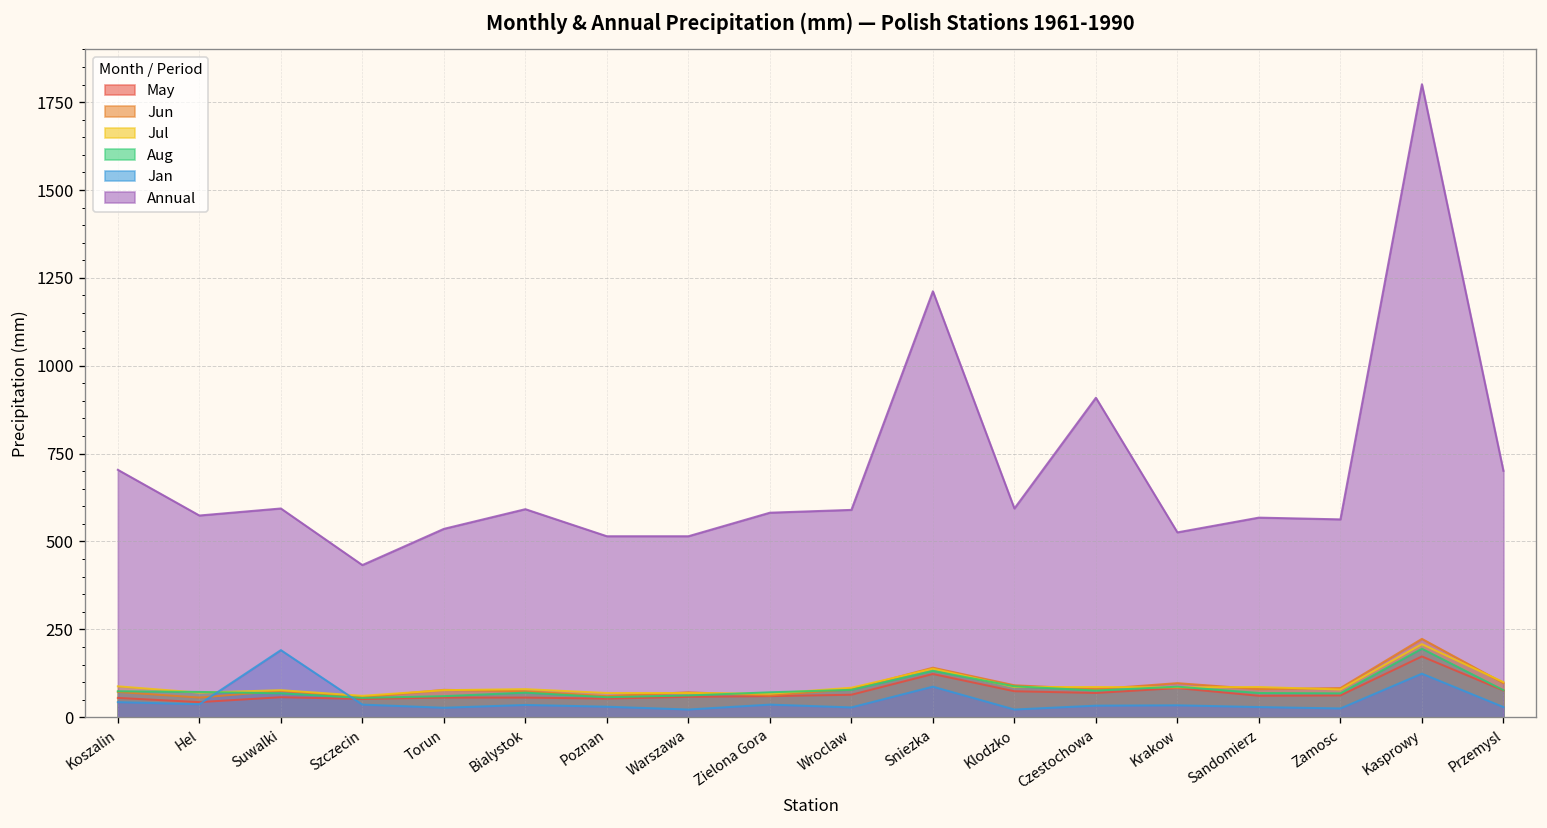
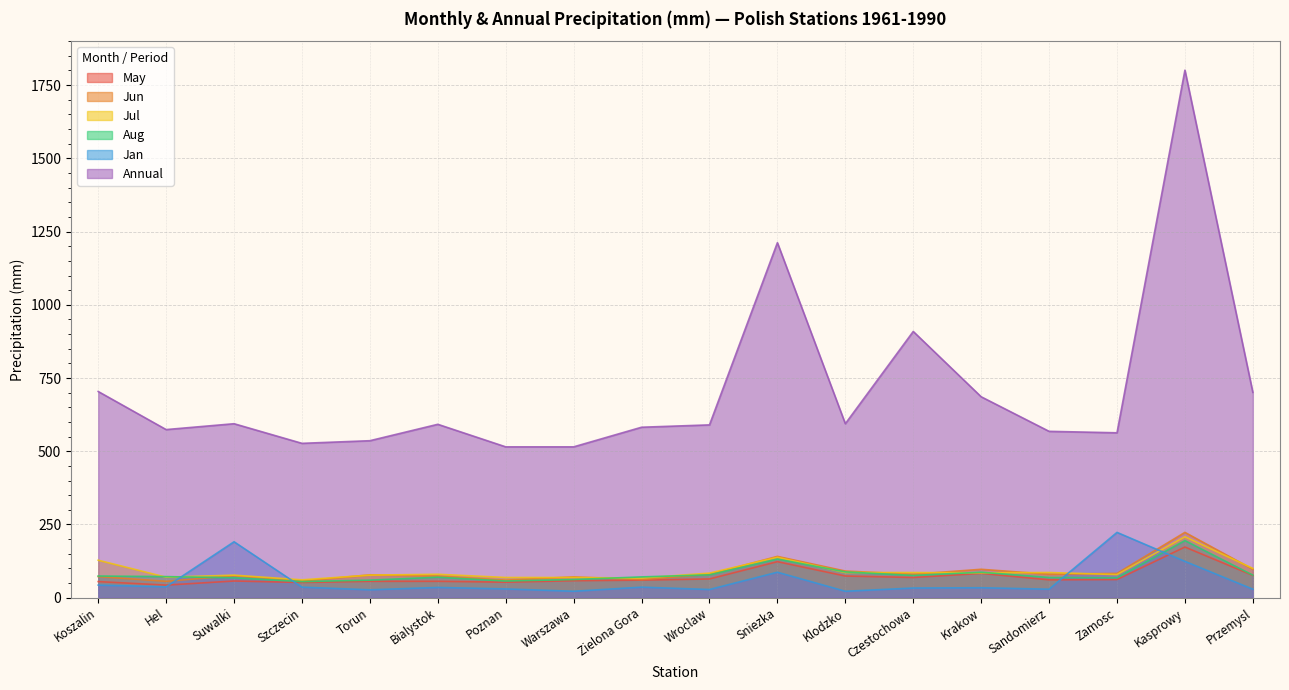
Jul, Koszalin: 90 -> 130
Annual, Szczecin: 430 -> 530
Annual, Krakow: 530 -> 690
Jan, Zamosc: 30 -> 220
